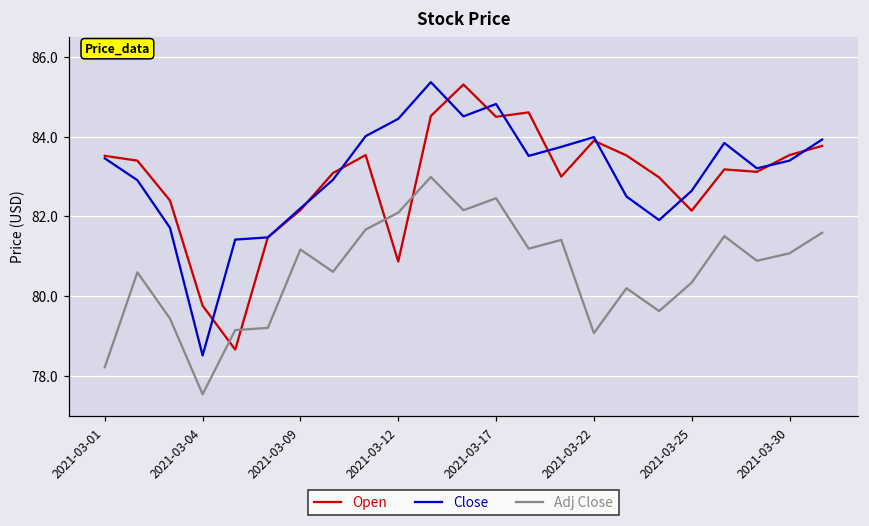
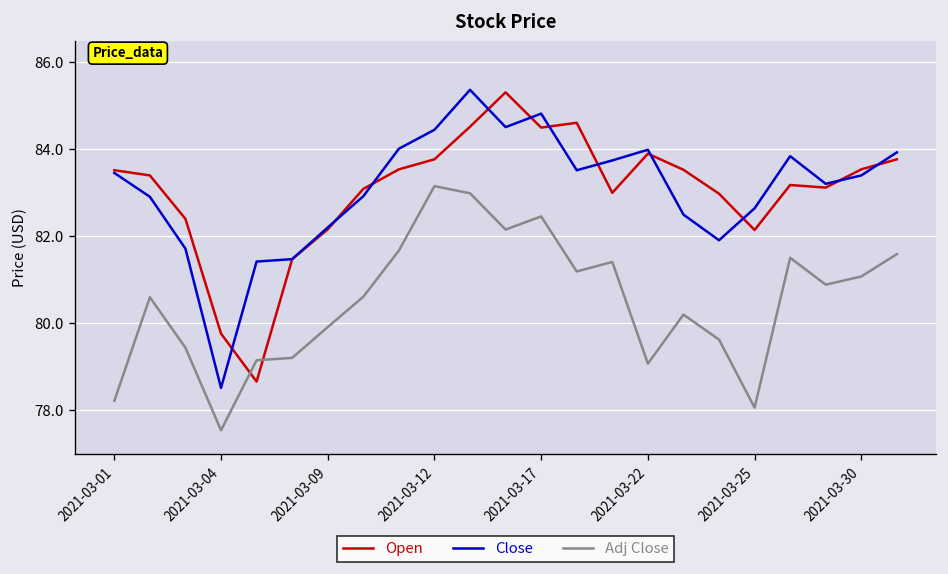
Adj Close, 2021-03-09: 81.2 -> 79.9
Open, 2021-03-12: 80.9 -> 83.8
Adj Close, 2021-03-12: 82.1 -> 83.2
Adj Close, 2021-03-25: 80.3 -> 78.1
